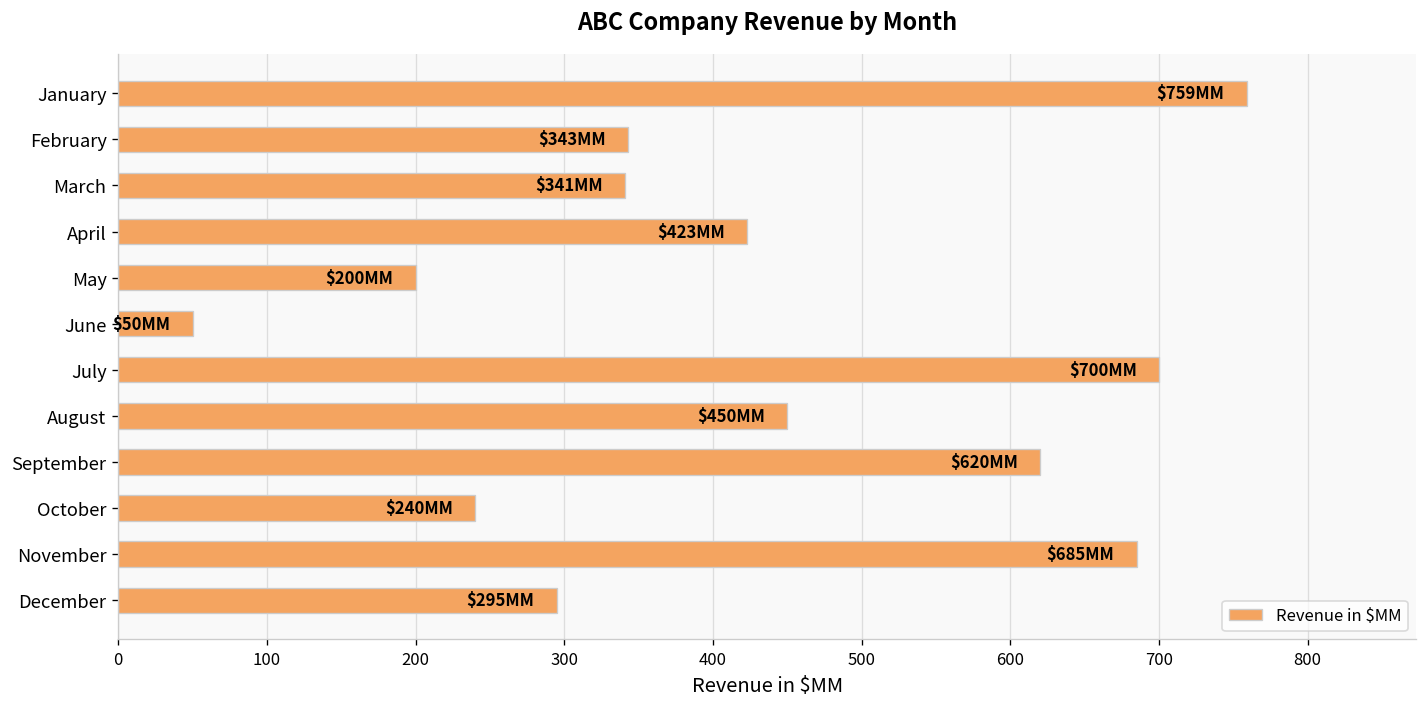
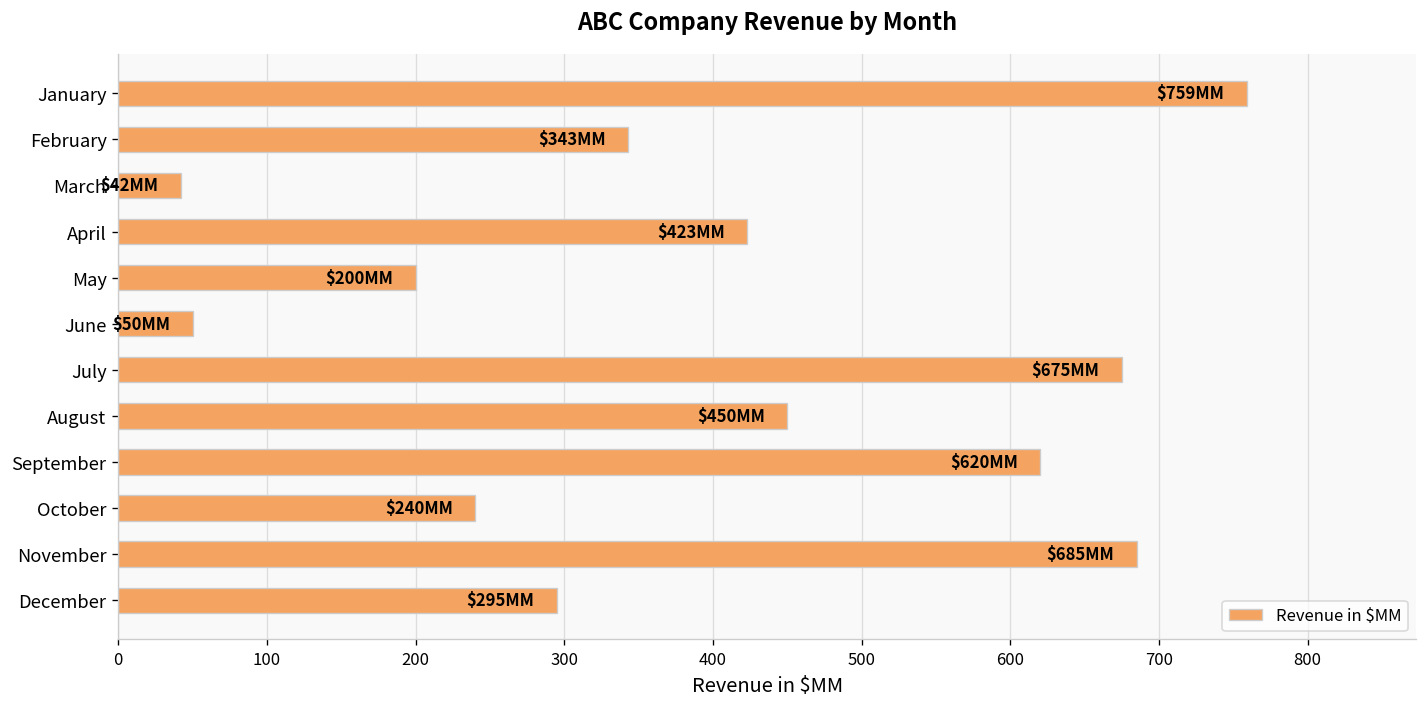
March: $341 -> $42
July: $700 -> $675
